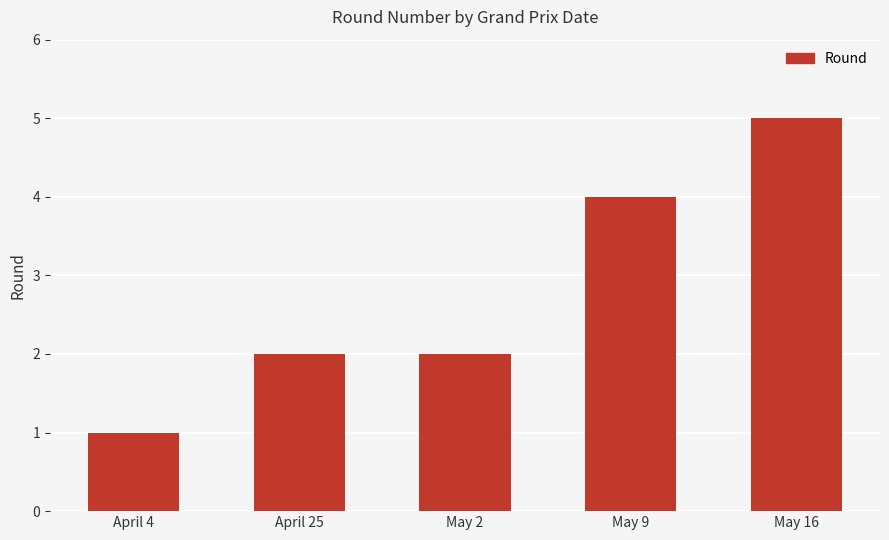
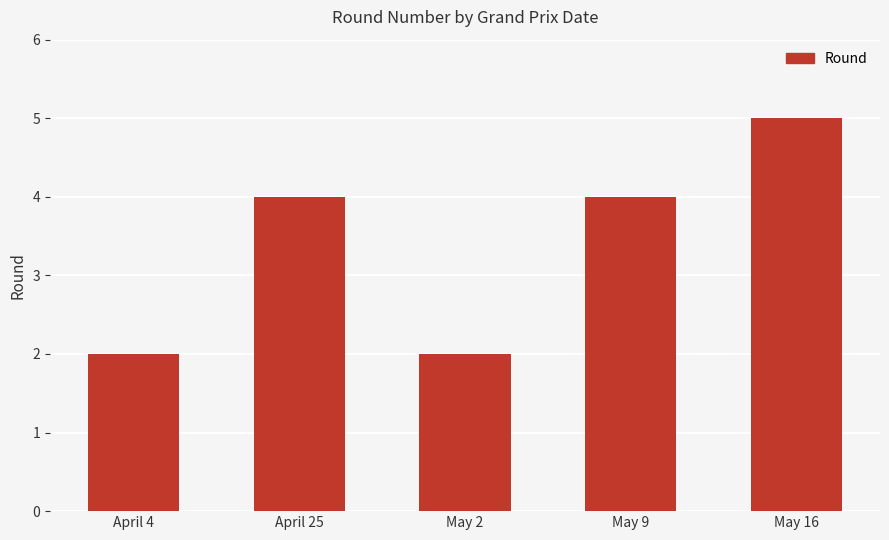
April 4: 1 -> 2
April 25: 2 -> 4
